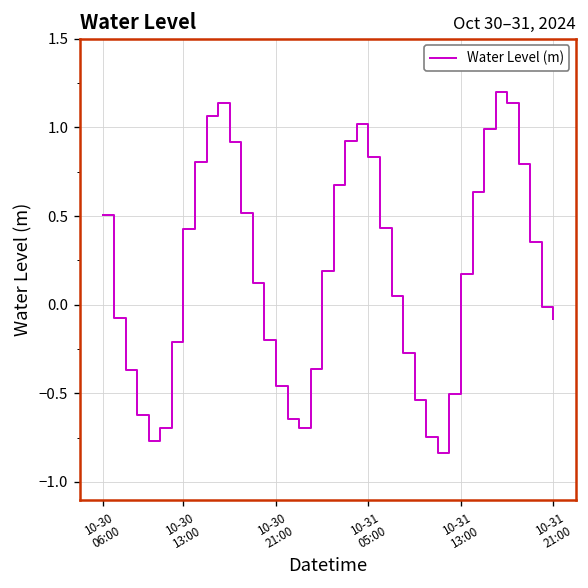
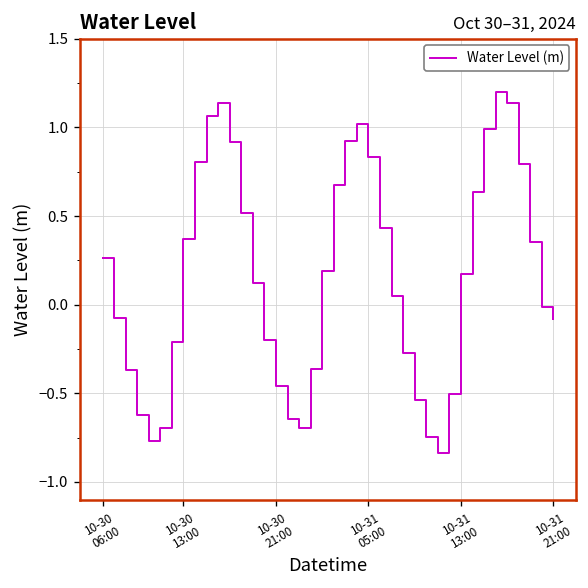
10-30 06:00: 0.51 -> 0.26
10-30 13:00: 0.43 -> 0.37
